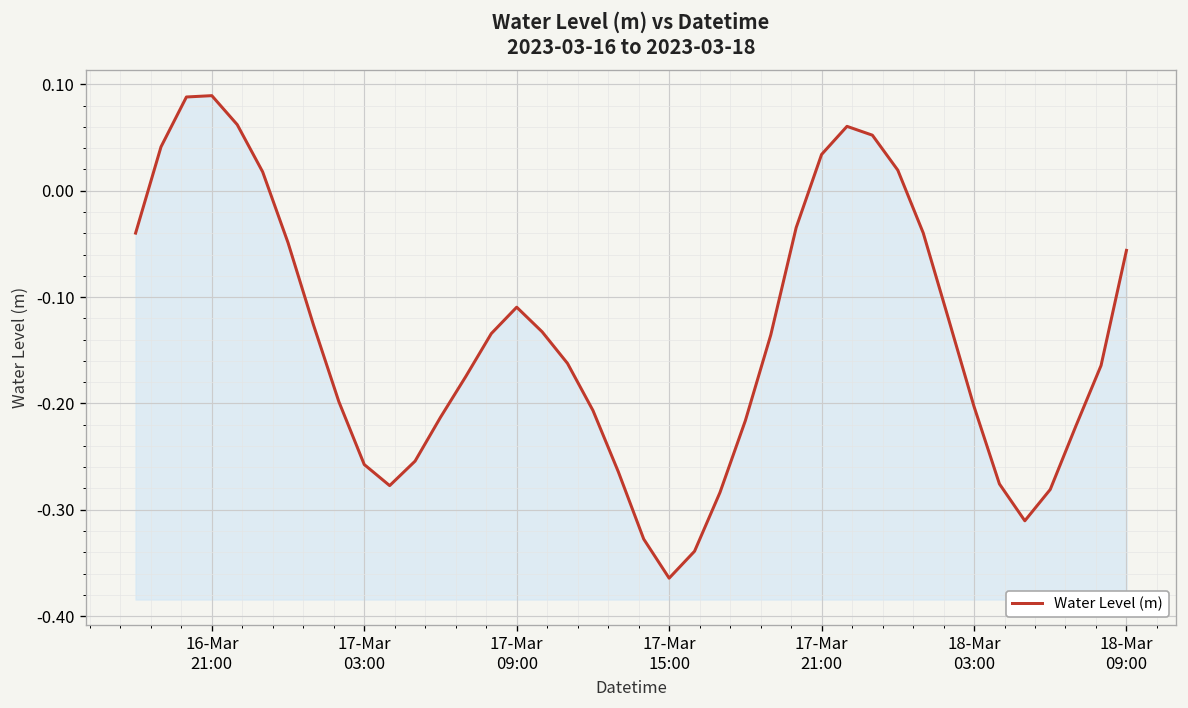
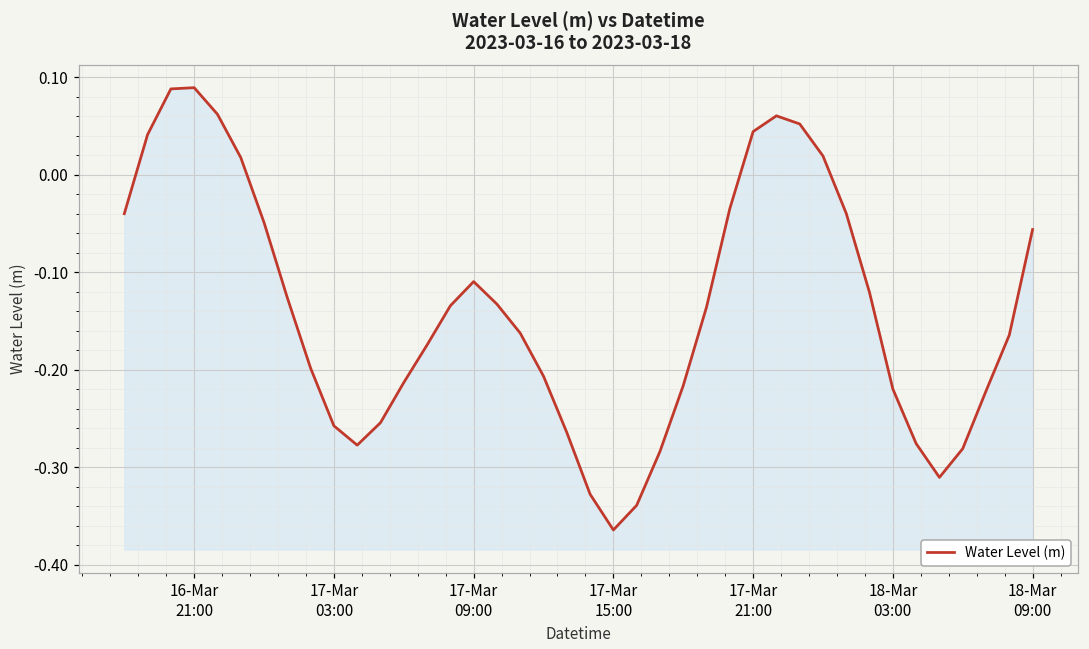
17-Mar 21:00: 0.03 -> 0.04
18-Mar 03:00: -0.20 -> -0.22
